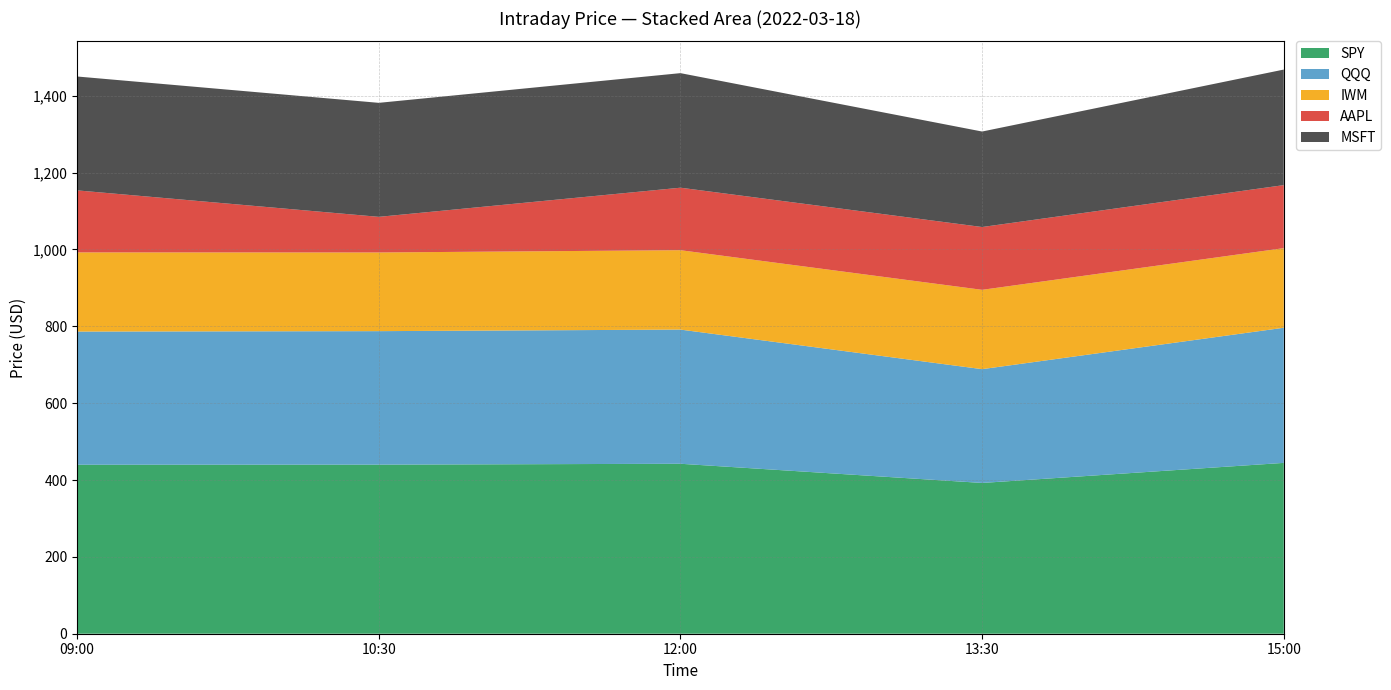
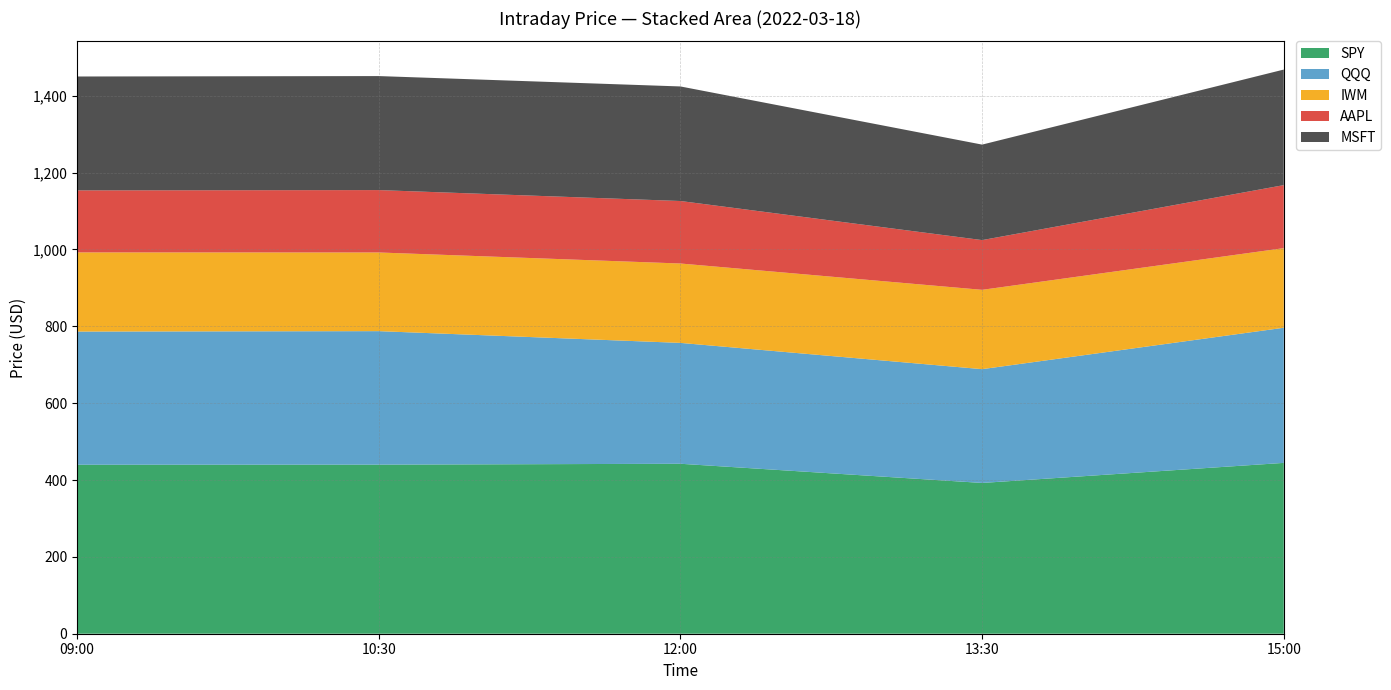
AAPL, 10:30: 90 -> 160
QQQ, 12:00: 350 -> 310
AAPL, 13:30: 160 -> 130
